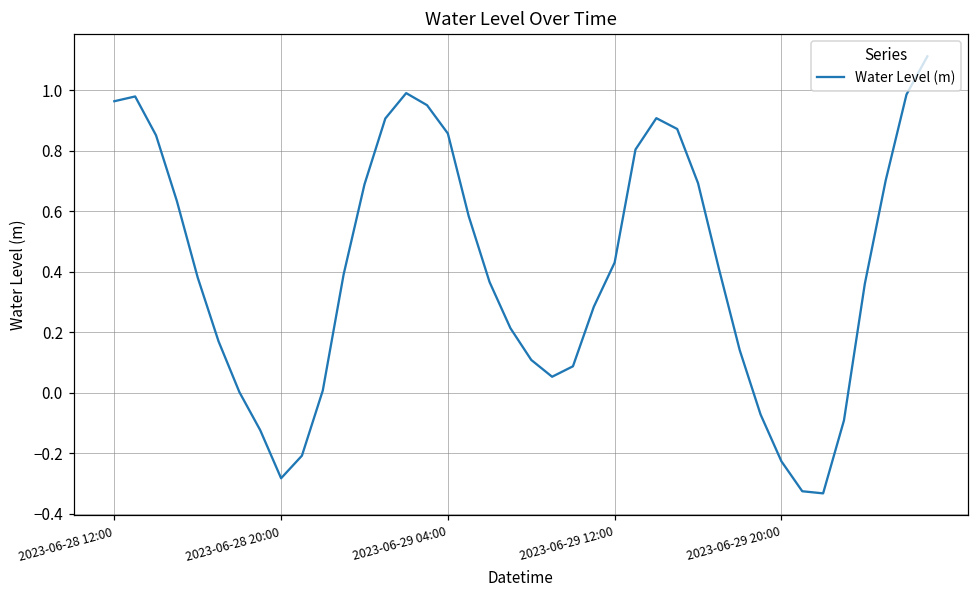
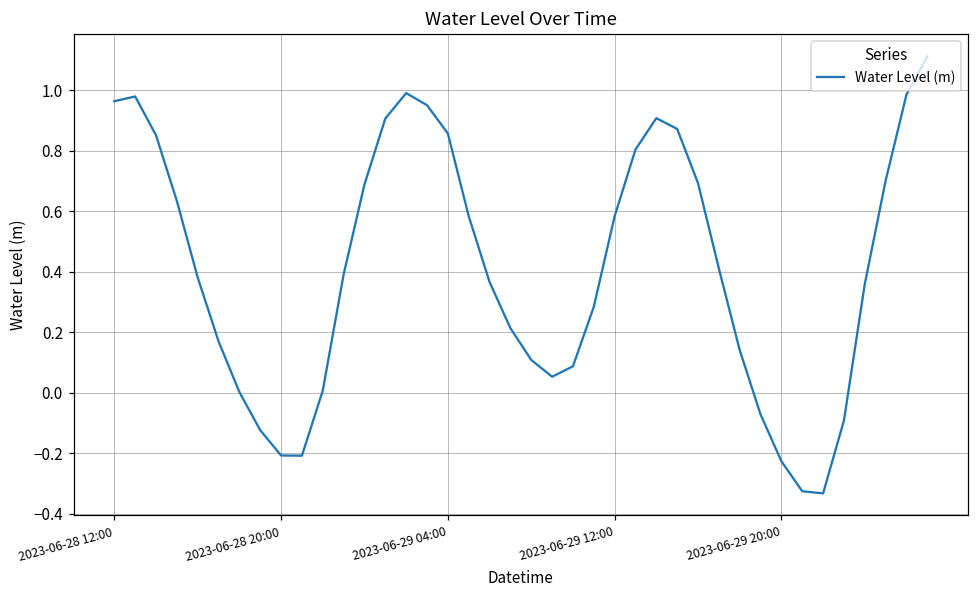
2023-06-28 20:00: -0.28 -> -0.21
2023-06-29 12:00: 0.43 -> 0.58
